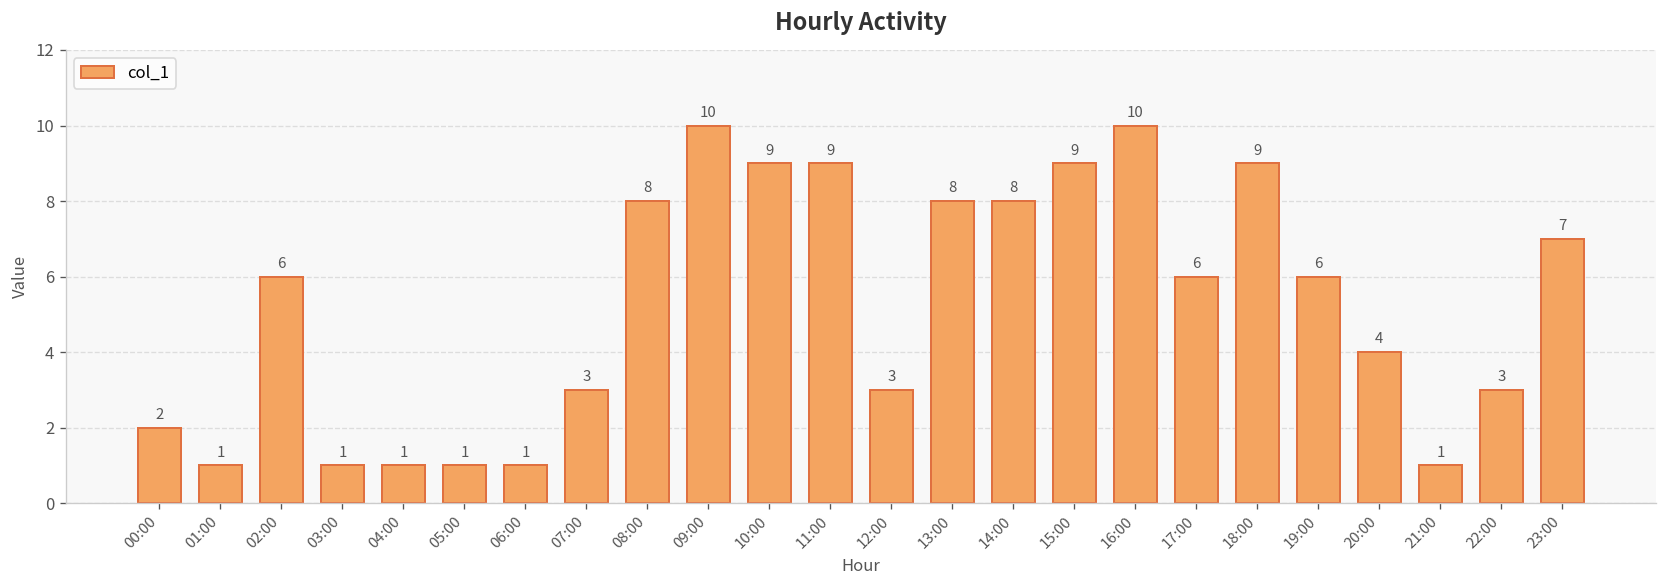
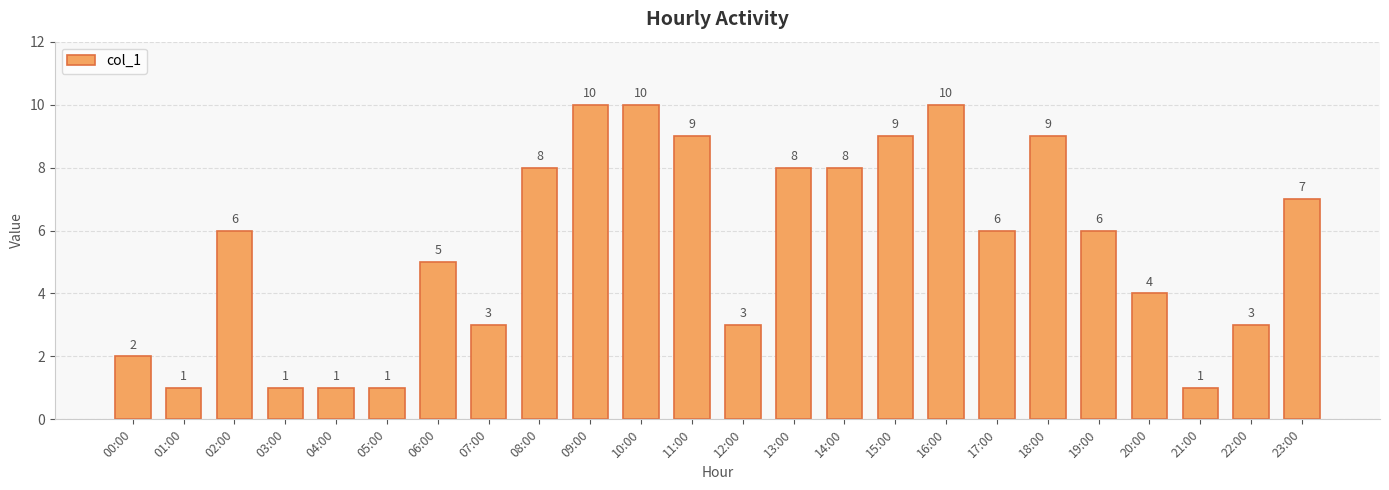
06:00: 1 -> 5
10:00: 9 -> 10
